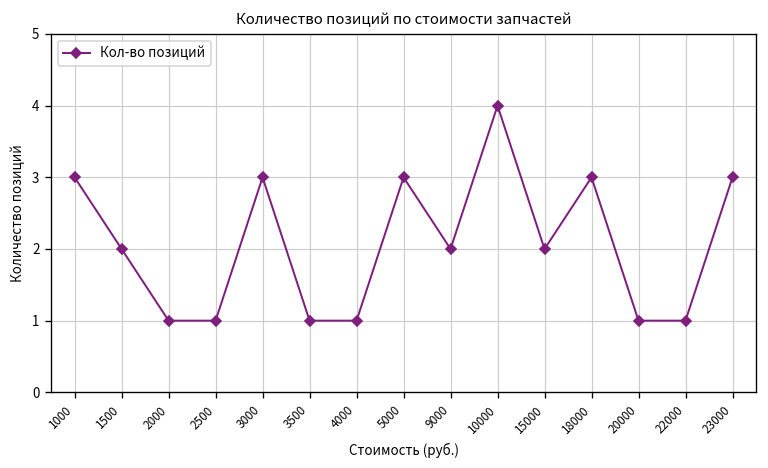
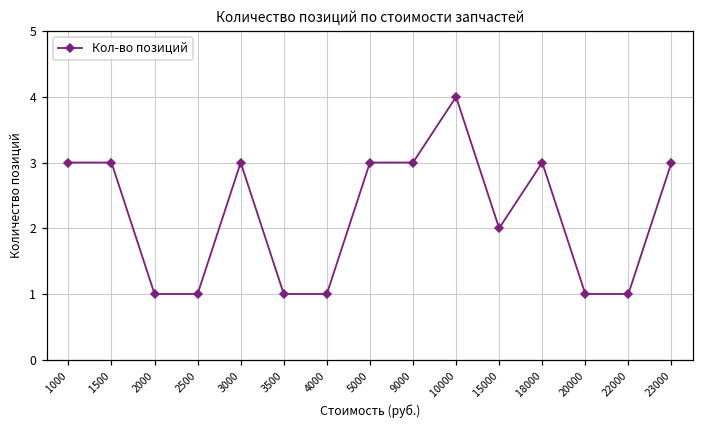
1500: 2 -> 3
9000: 2 -> 3
